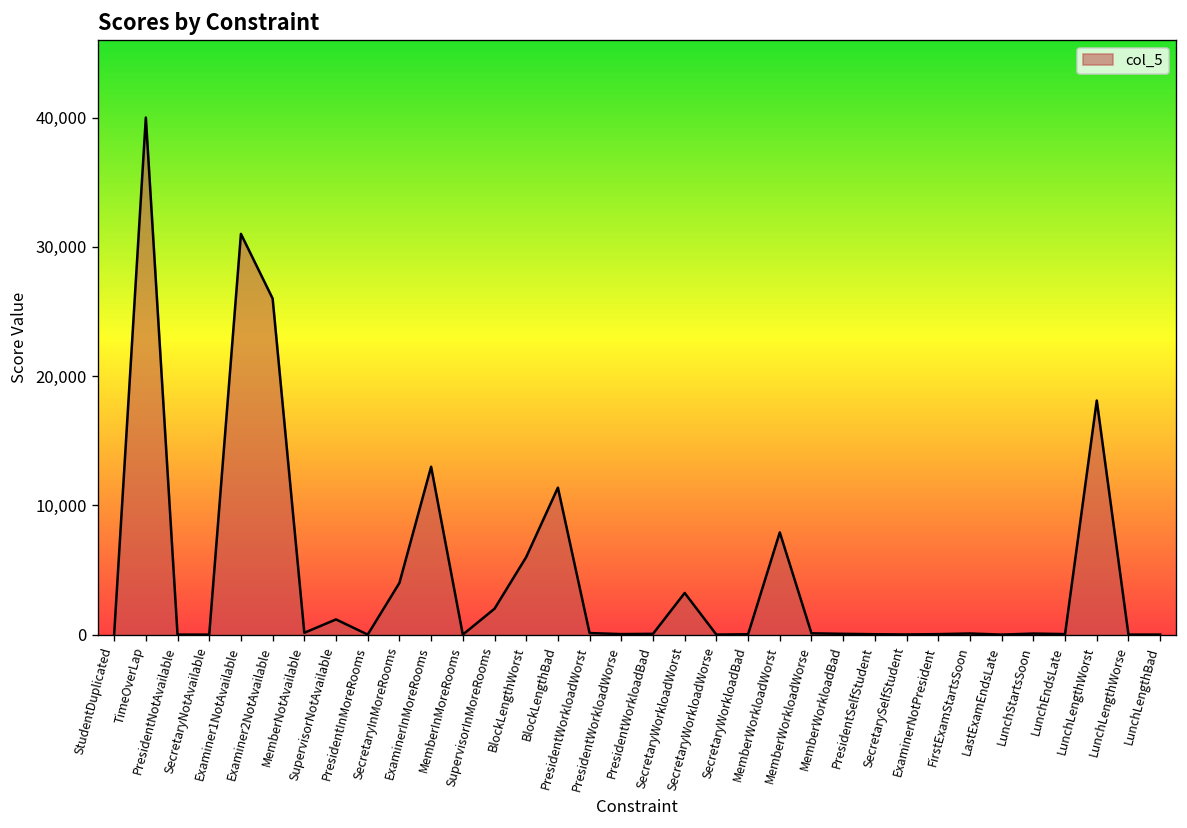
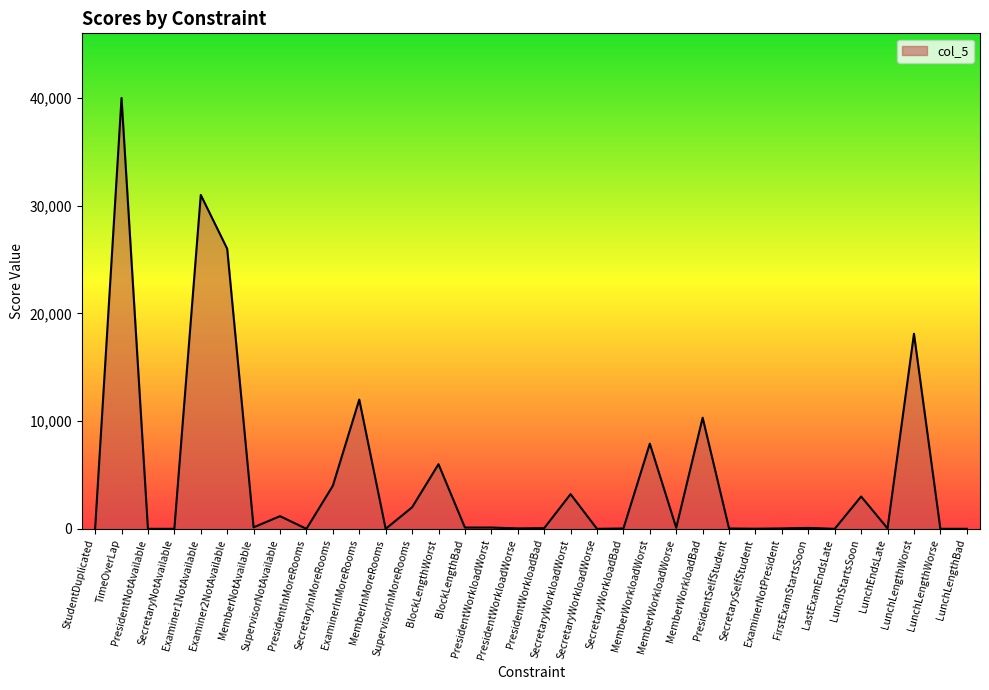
ExaminerInMoreRooms: 13,000 -> 12,000
BlockLengthBad: 11,400 -> 100
MemberWorkloadBad: 100 -> 10,300
LunchStartsSoon: 100 -> 3,000
